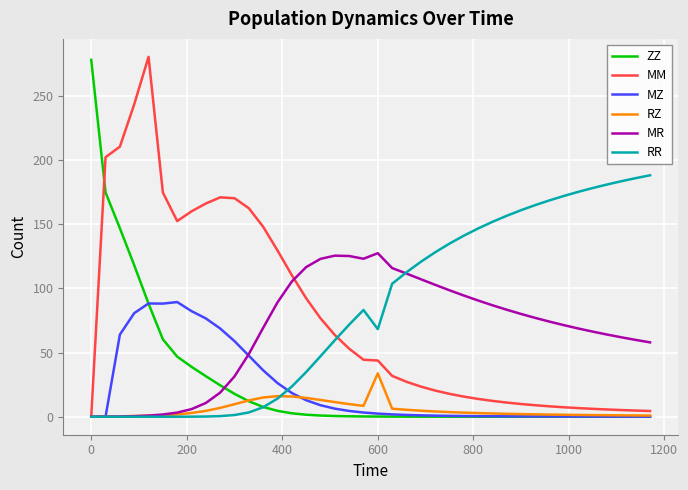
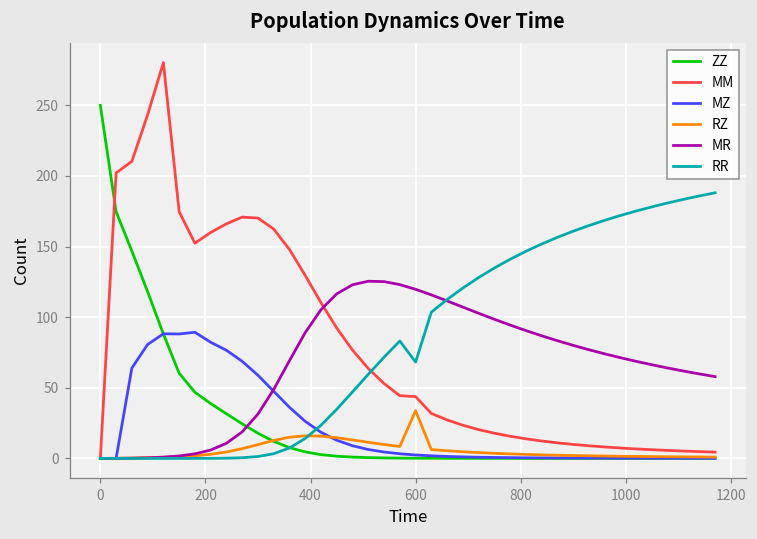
ZZ, 0: 278 -> 250
MR, 600: 127 -> 120
